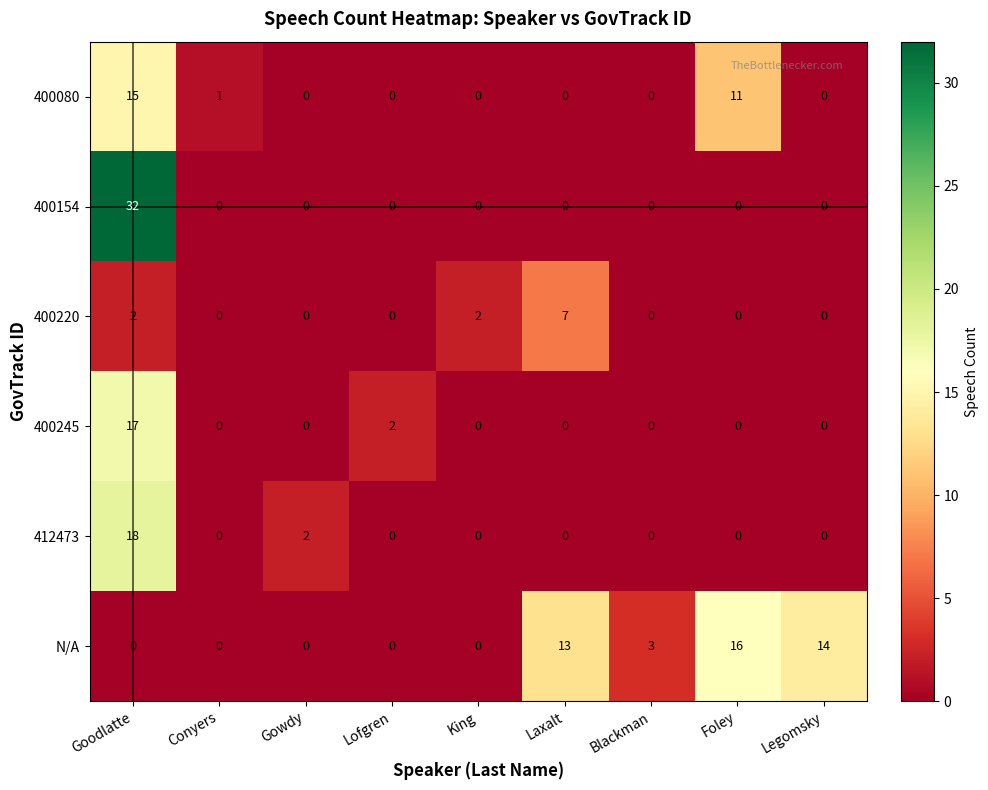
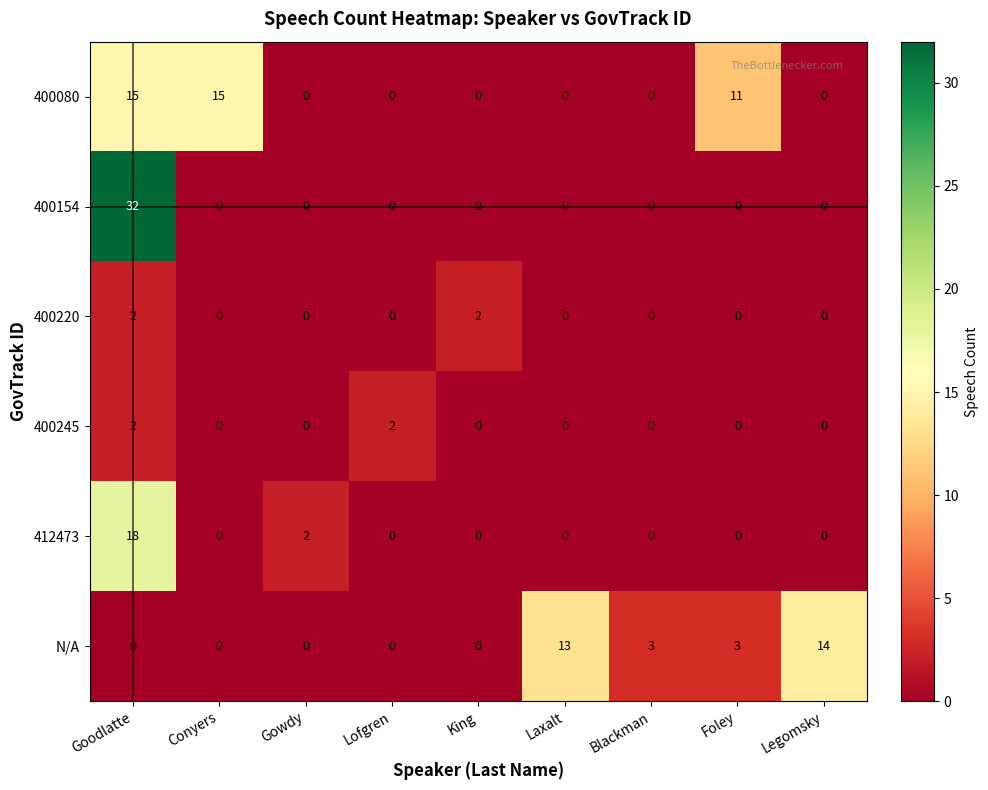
400080, Conyers: 1 -> 15
400220, Laxalt: 7 -> 0
400245, Goodlatte: 17 -> 2
N/A, Foley: 16 -> 3
